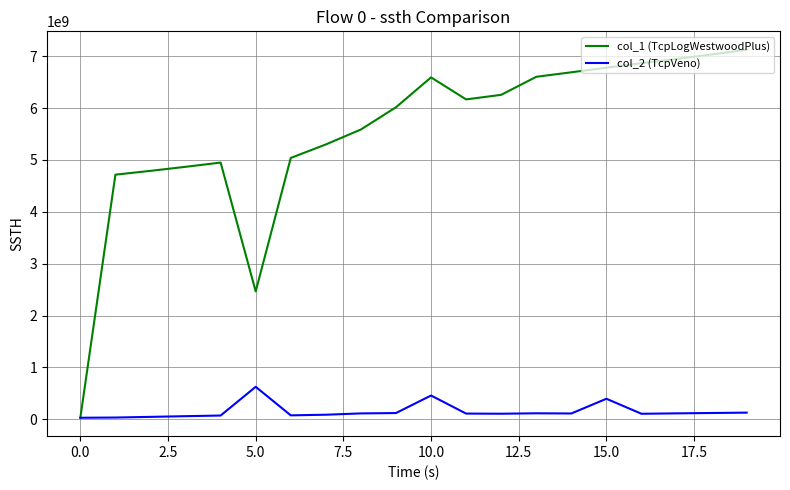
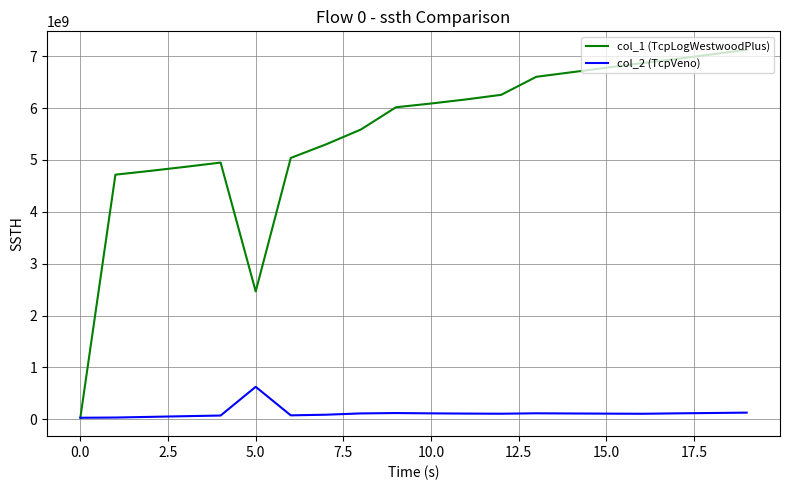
col_1 (TcpLogWestwoodPlus), 10.0: 6600000000 -> 6100000000
col_2 (TcpVeno), 10.0: 500000000 -> 100000000
col_2 (TcpVeno), 15.0: 400000000 -> 100000000
